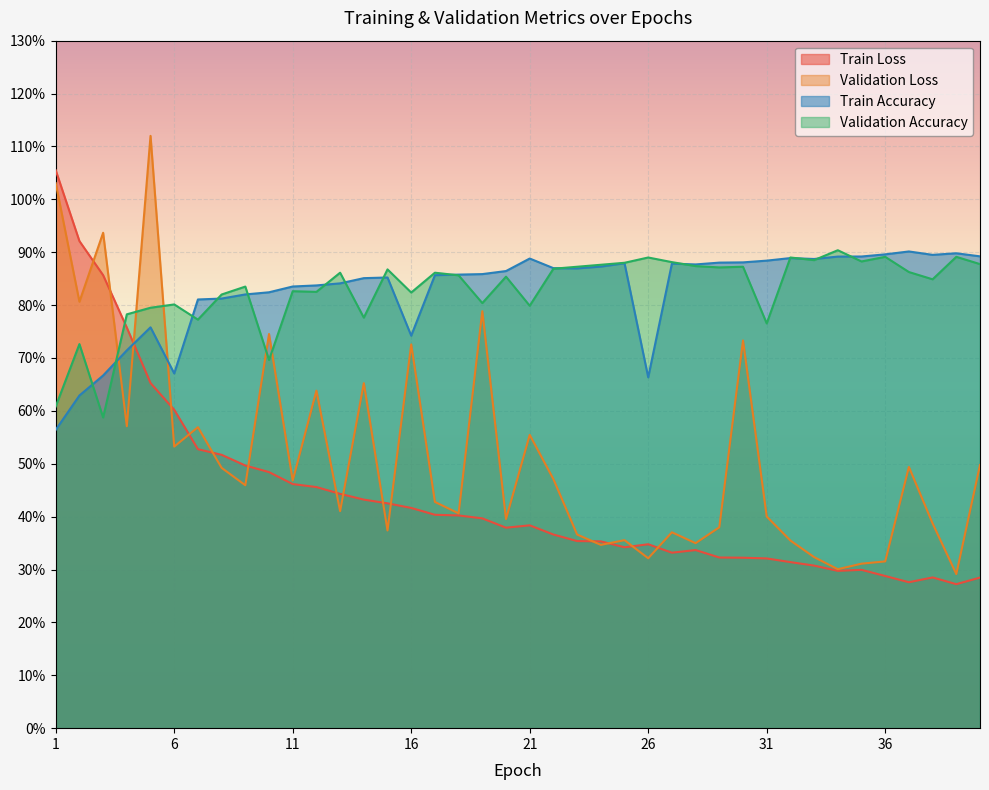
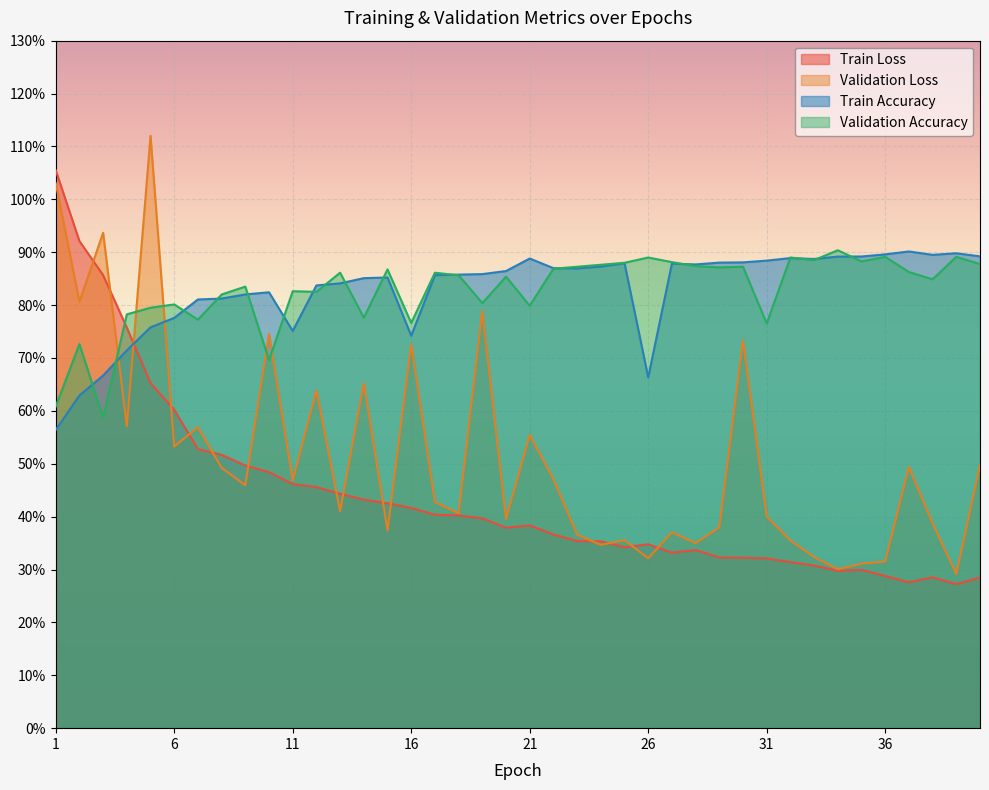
Train Accuracy, 6: 67% -> 78%
Train Accuracy, 11: 84% -> 75%
Validation Accuracy, 16: 82% -> 77%
